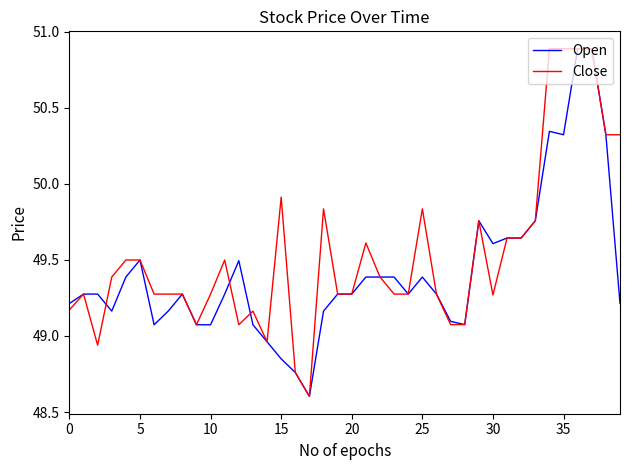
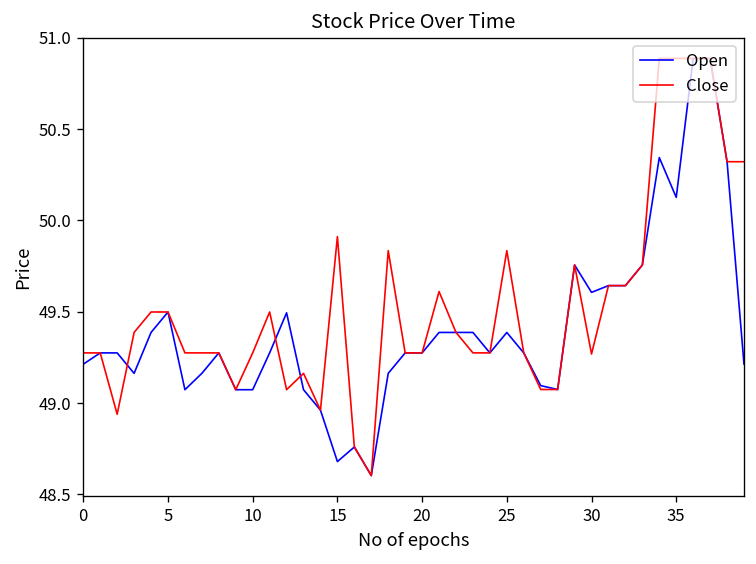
Close, 0: 49.17 -> 49.27
Open, 15: 48.85 -> 48.68
Open, 35: 50.32 -> 50.13
